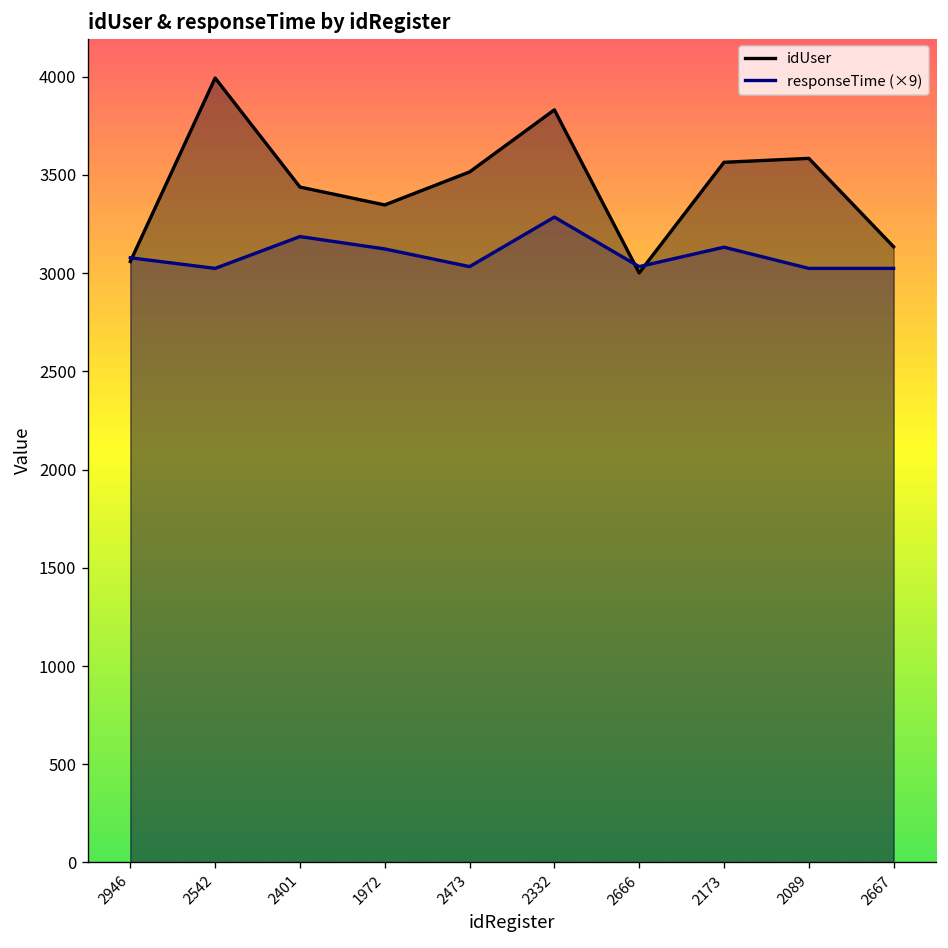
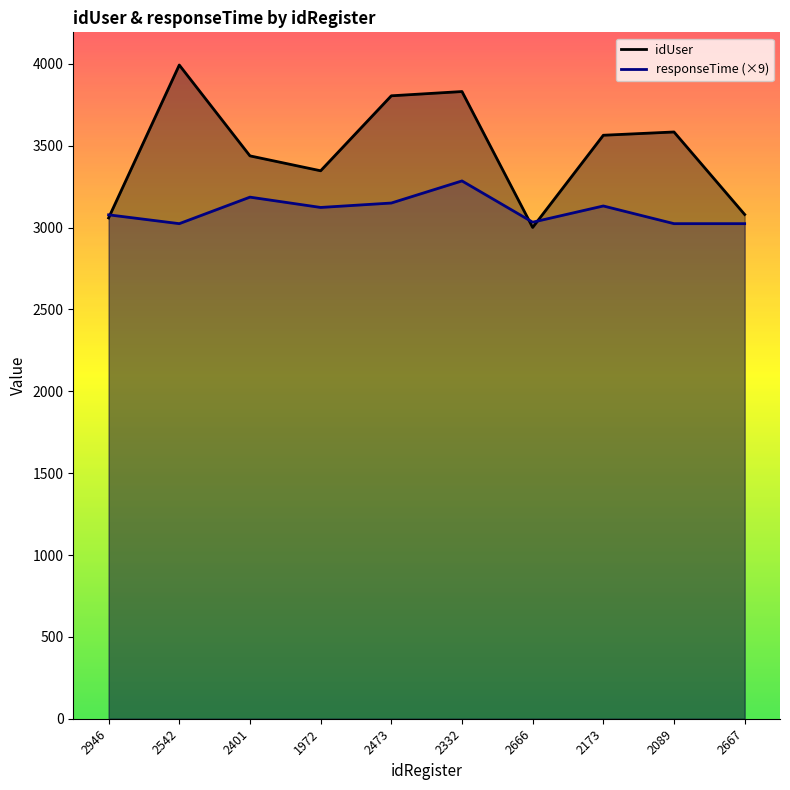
idUser, 2473: 3520 -> 3810
responseTime (×9), 2473: 3030 -> 3150
idUser, 2667: 3130 -> 3080
